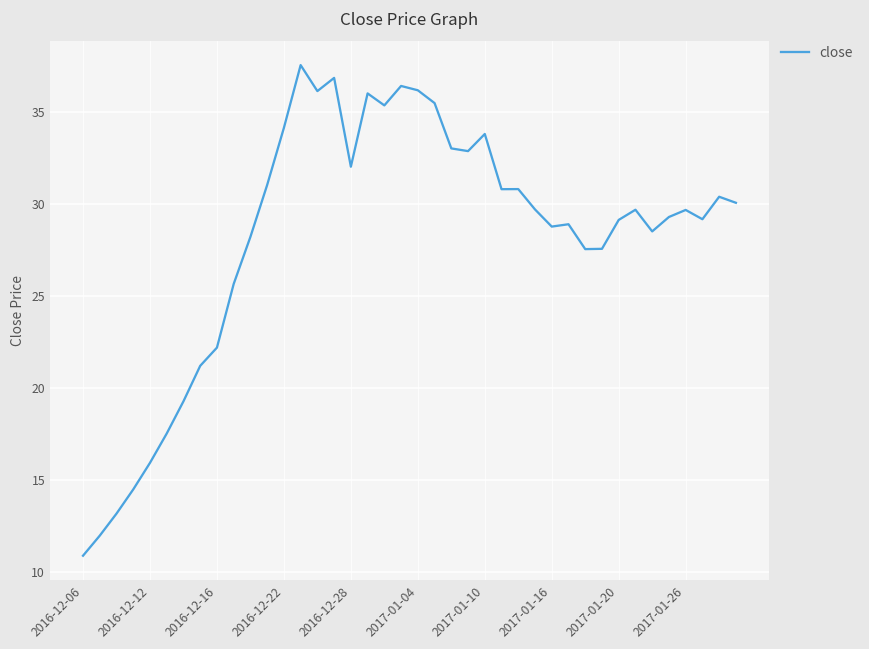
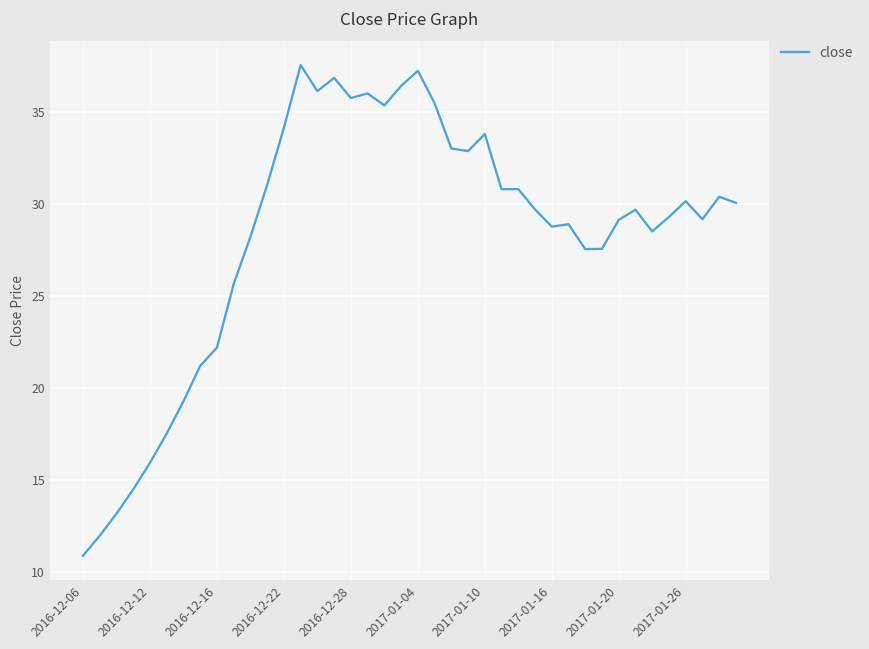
2016-12-28: 32.0 -> 35.7
2017-01-04: 36.2 -> 37.2
2017-01-26: 29.7 -> 30.1
